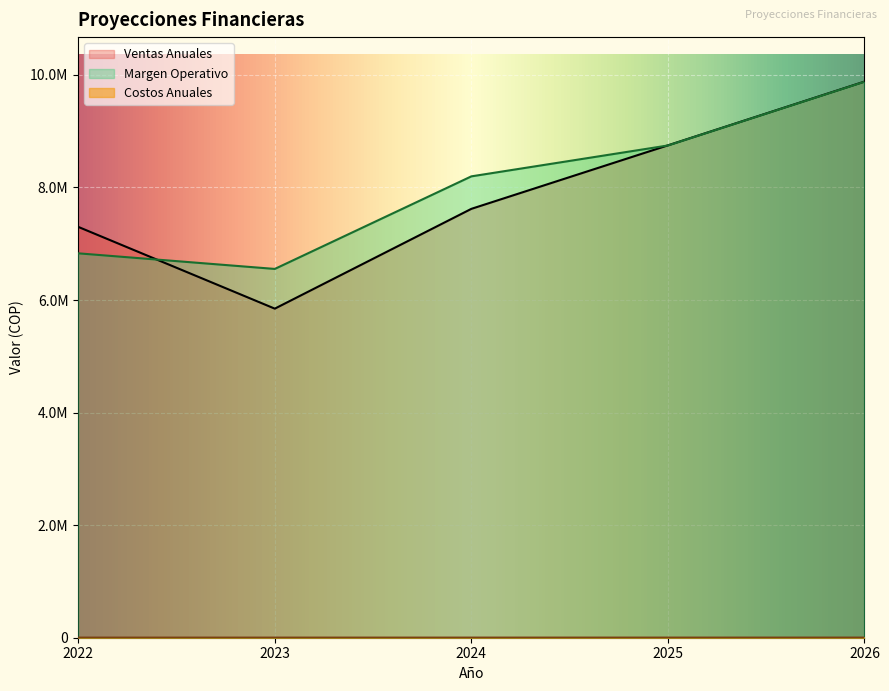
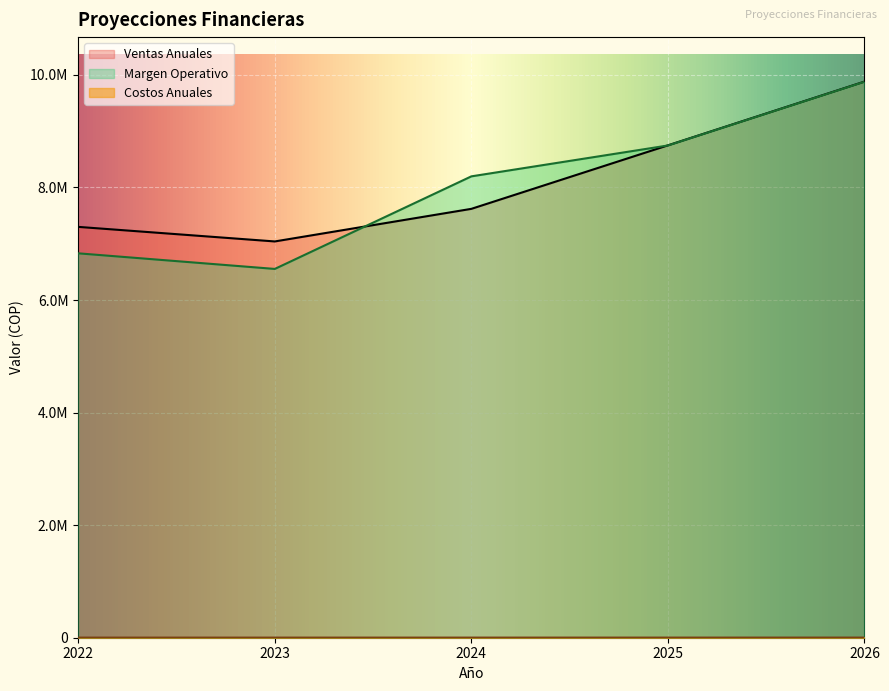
Ventas Anuales, 2023: 5800000 -> 7000000
